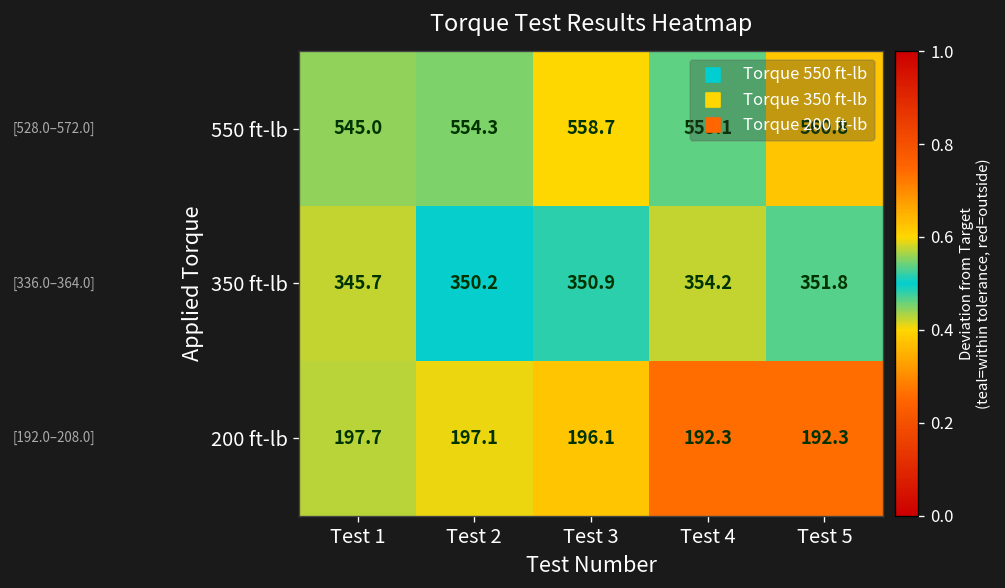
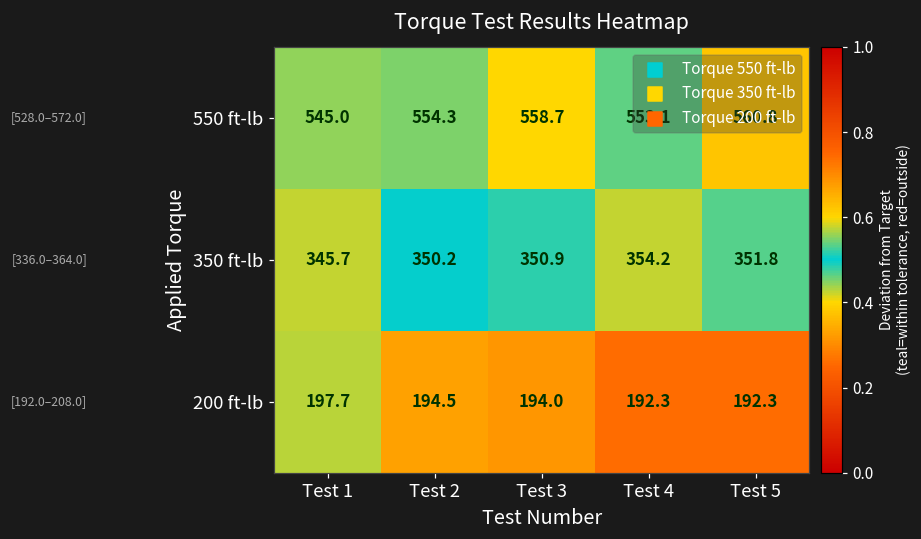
200 ft-lb, Test 2: 197.1 -> 194.5
200 ft-lb, Test 3: 196.1 -> 194.0
